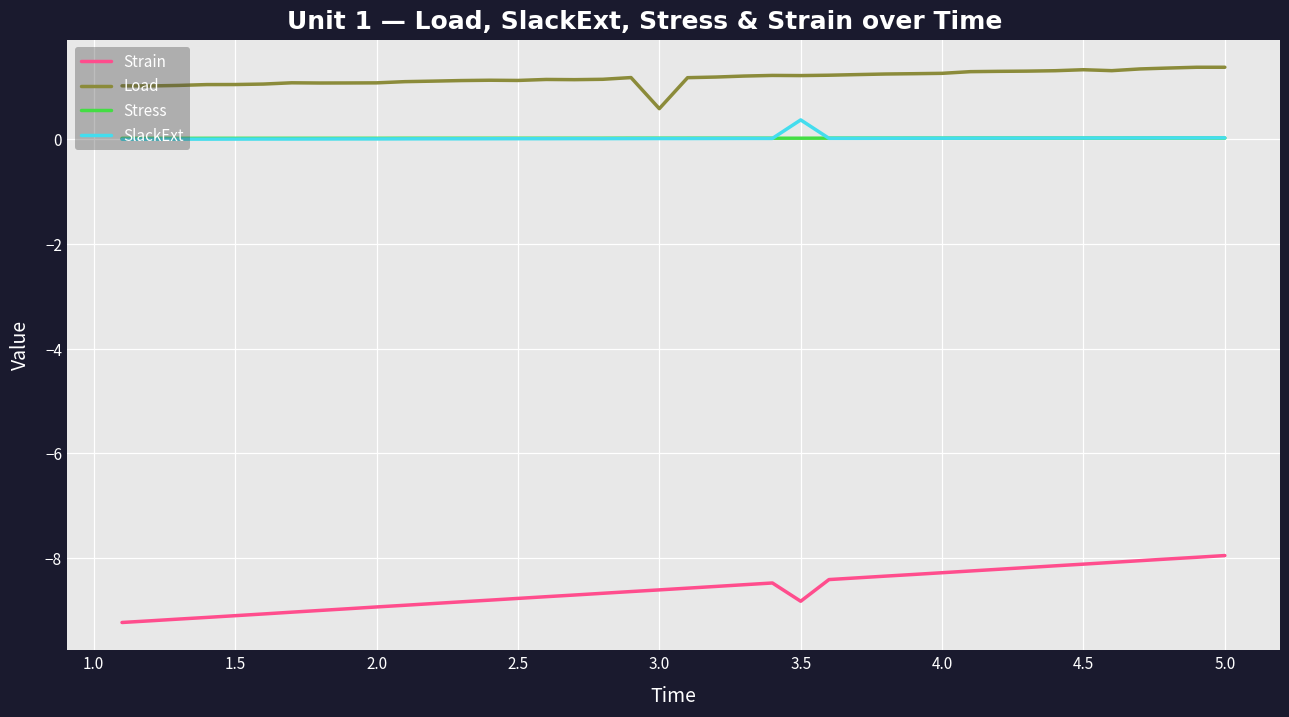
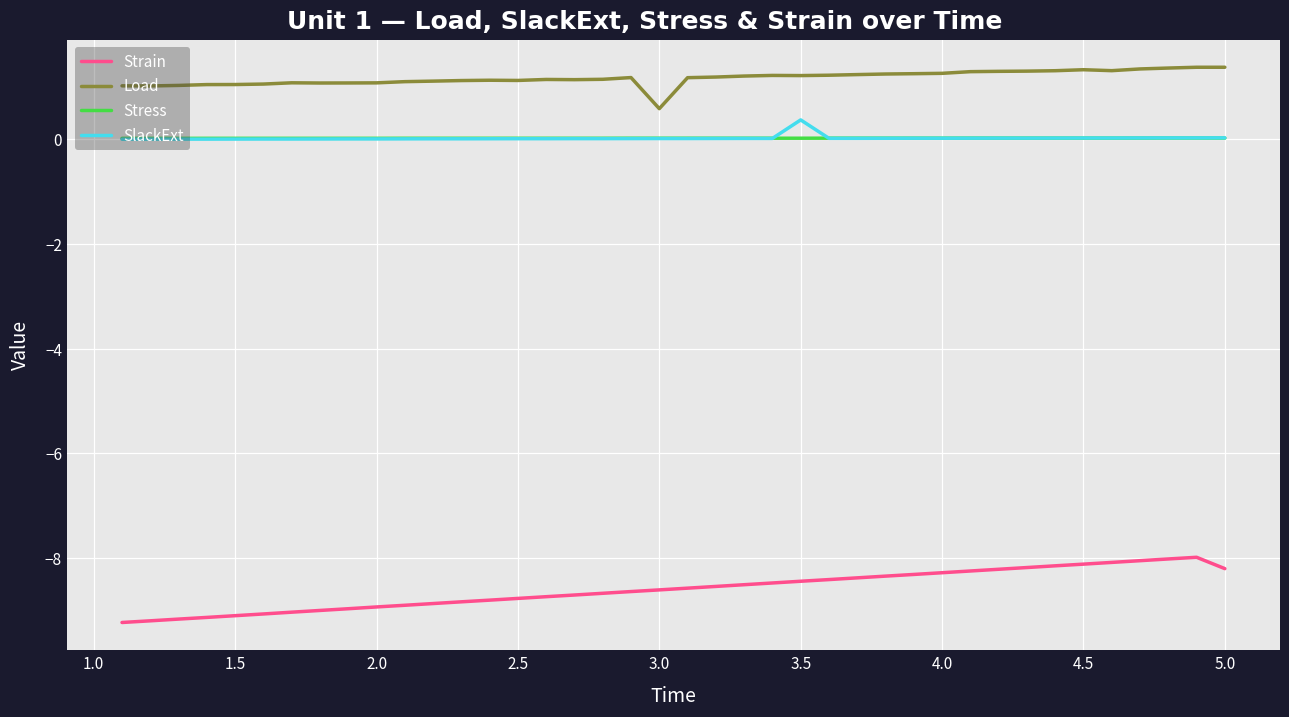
Strain, 3.5: -8.8 -> -8.4
Strain, 5.0: -8.0 -> -8.2
